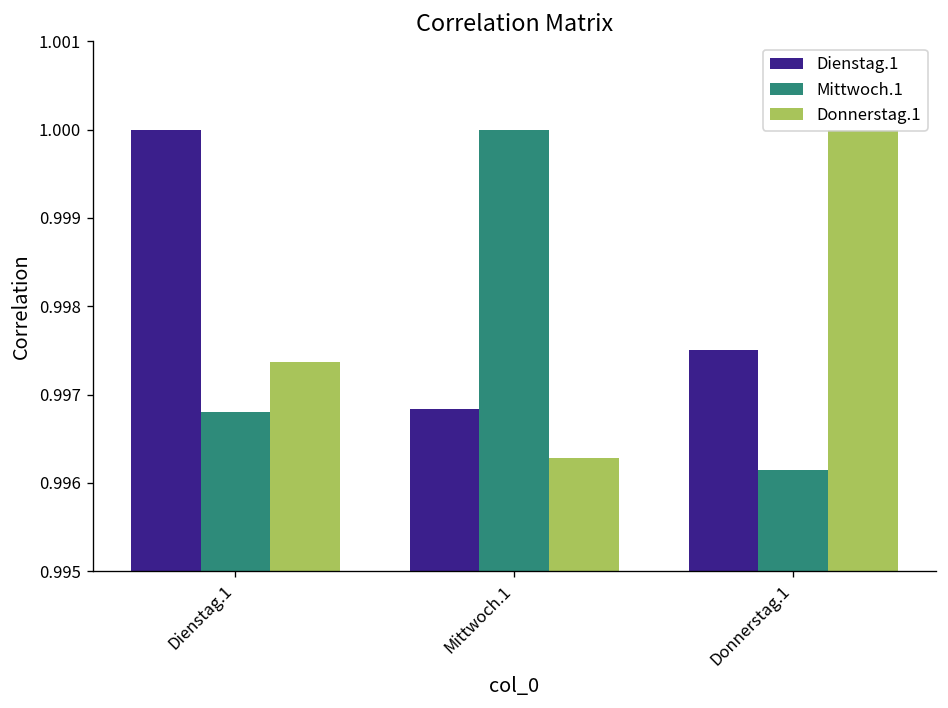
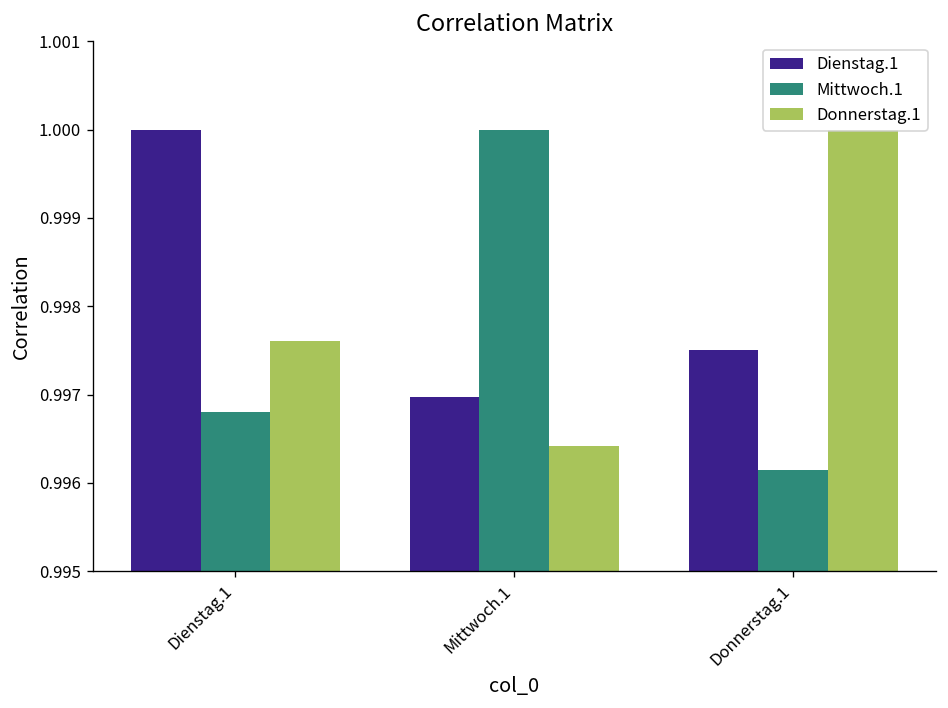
Donnerstag.1, Dienstag.1: 0.9974 -> 0.9976
Dienstag.1, Mittwoch.1: 0.9968 -> 0.9970
Donnerstag.1, Mittwoch.1: 0.9963 -> 0.9964
